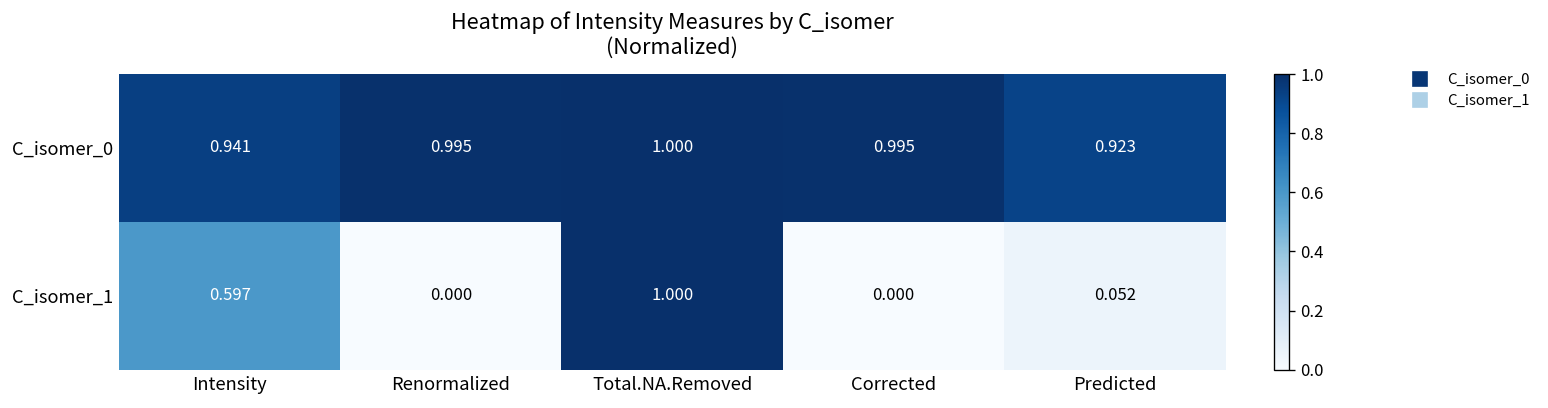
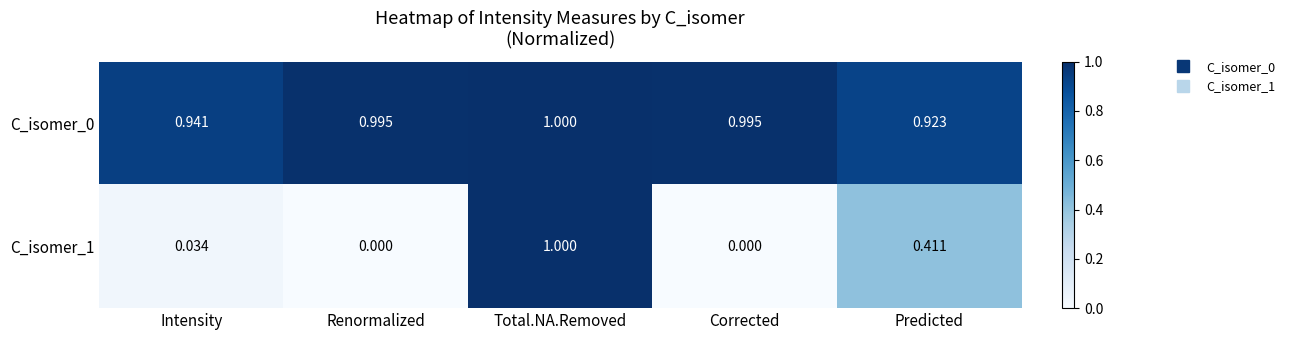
C_isomer_1, Intensity: 0.597 -> 0.034
C_isomer_1, Predicted: 0.052 -> 0.411
